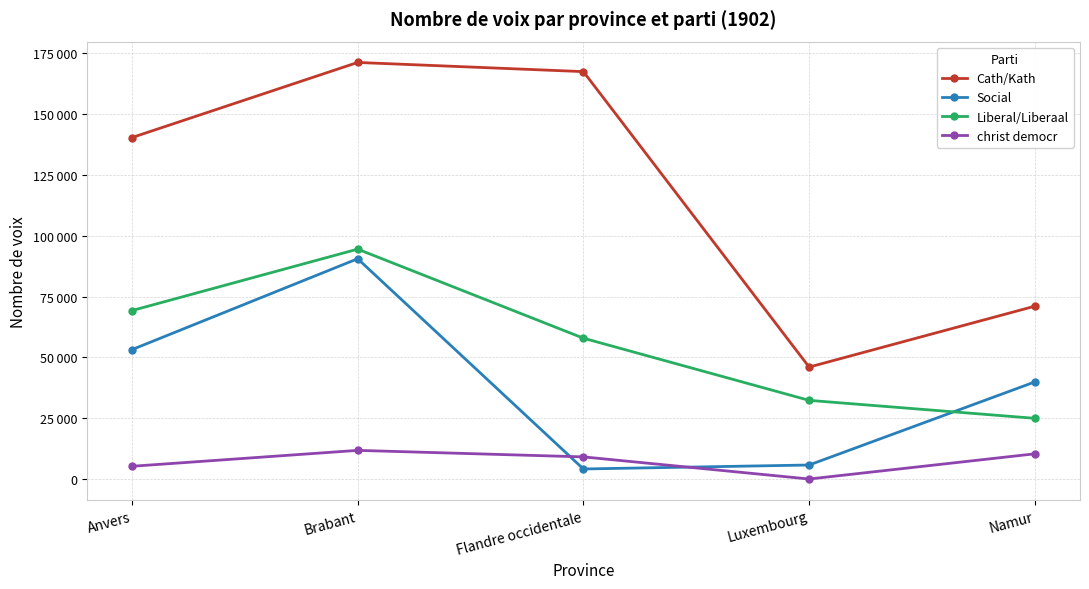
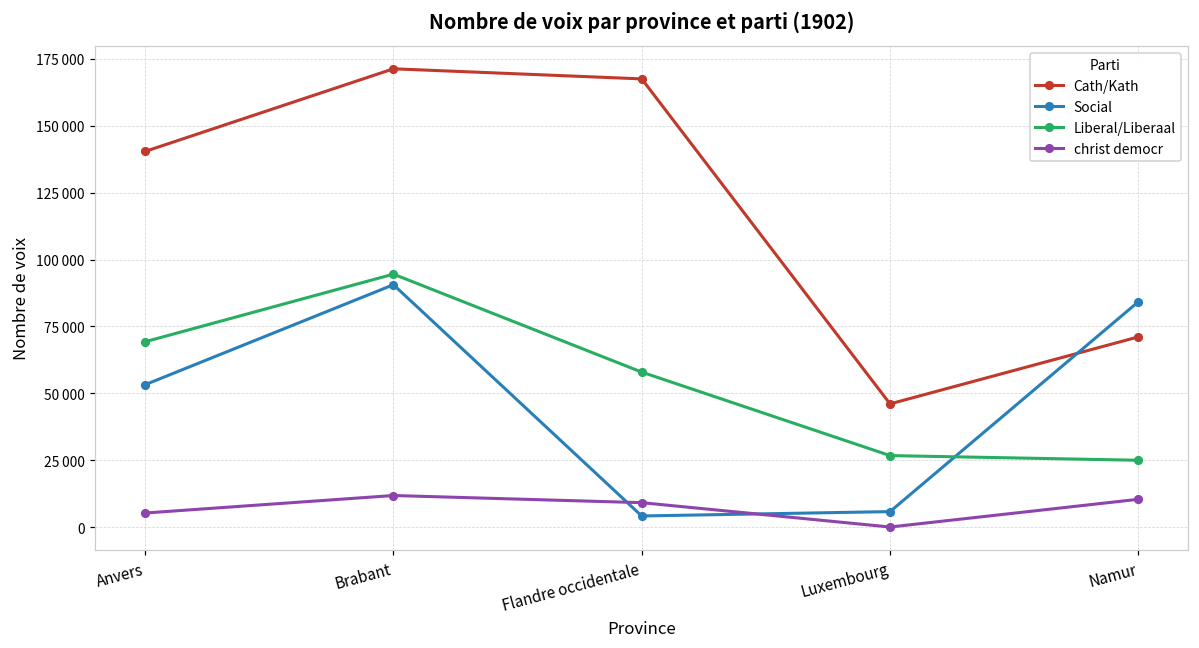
Liberal/Liberaal, Luxembourg: 32000 -> 27000
Social, Namur: 40000 -> 84000
